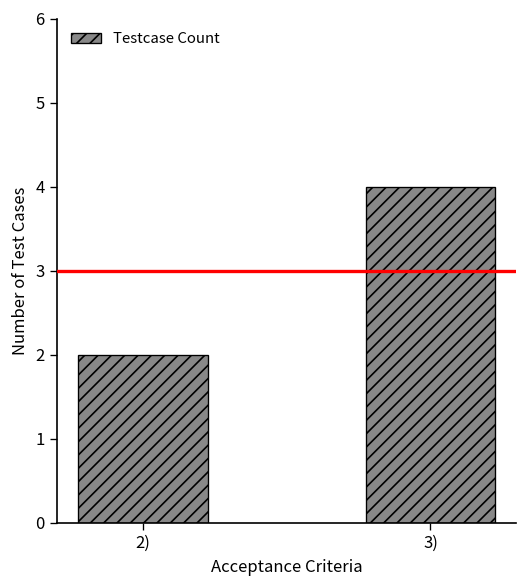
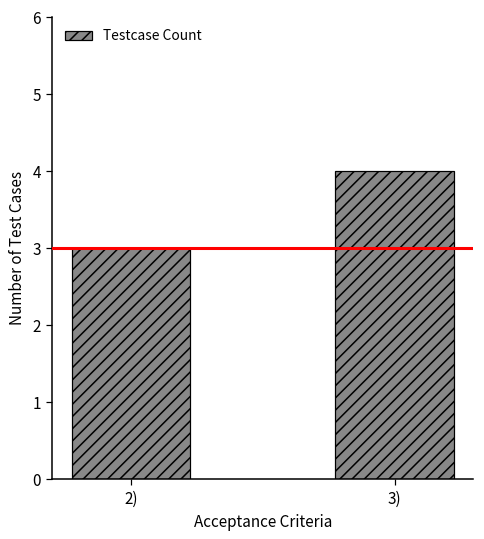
2): 2 -> 3
